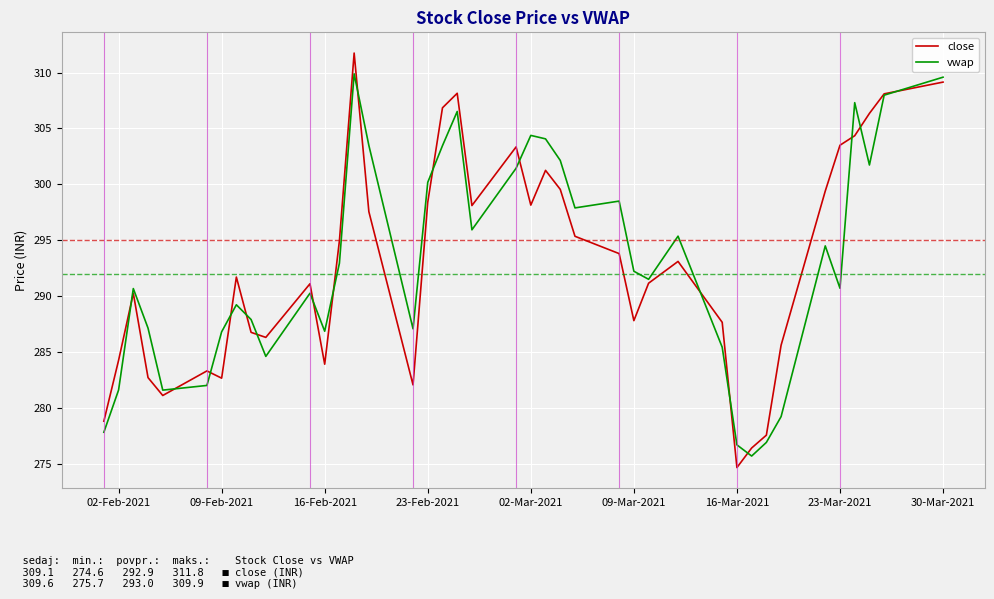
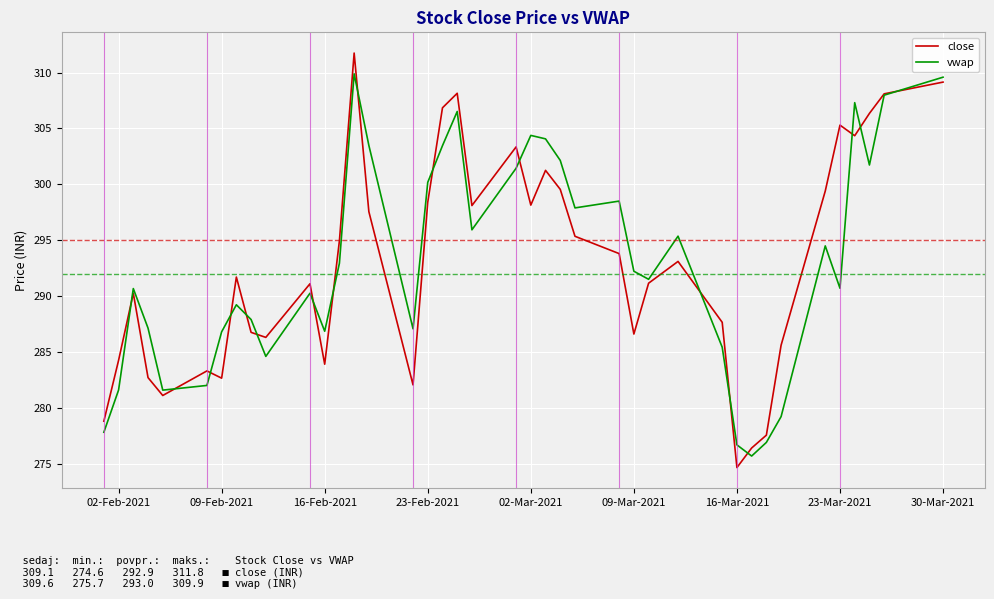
close, 09-Mar-2021: 287.8 -> 286.6
close, 23-Mar-2021: 303.5 -> 305.3
